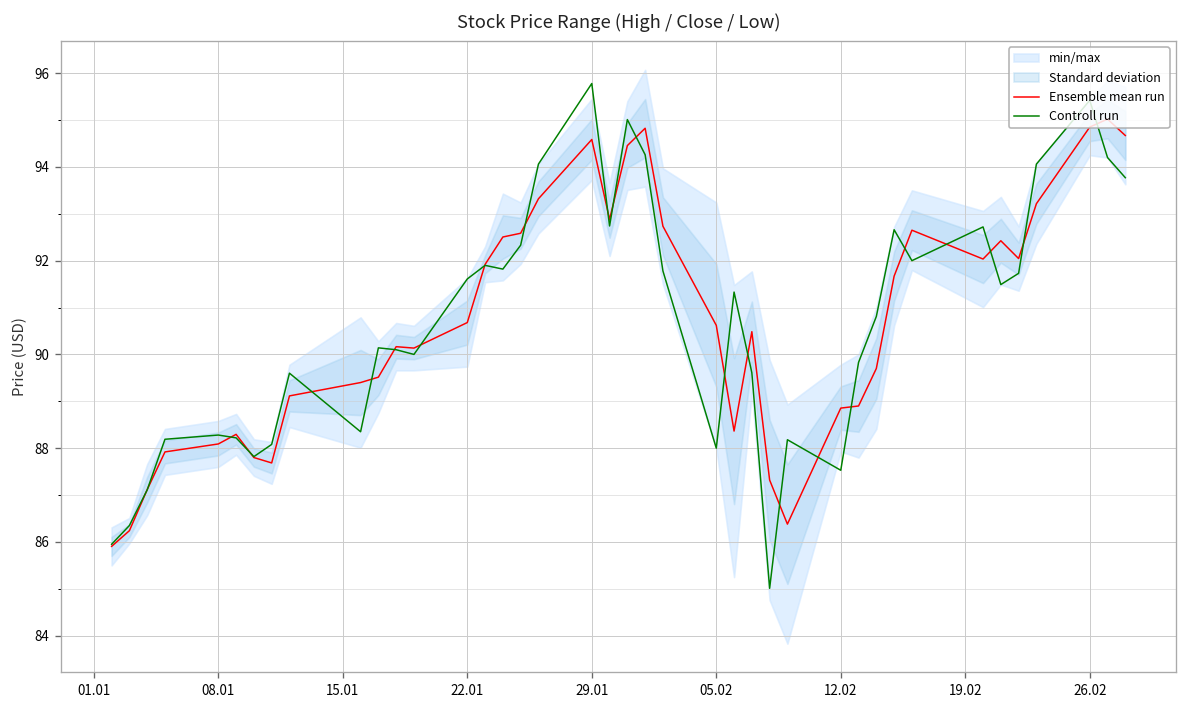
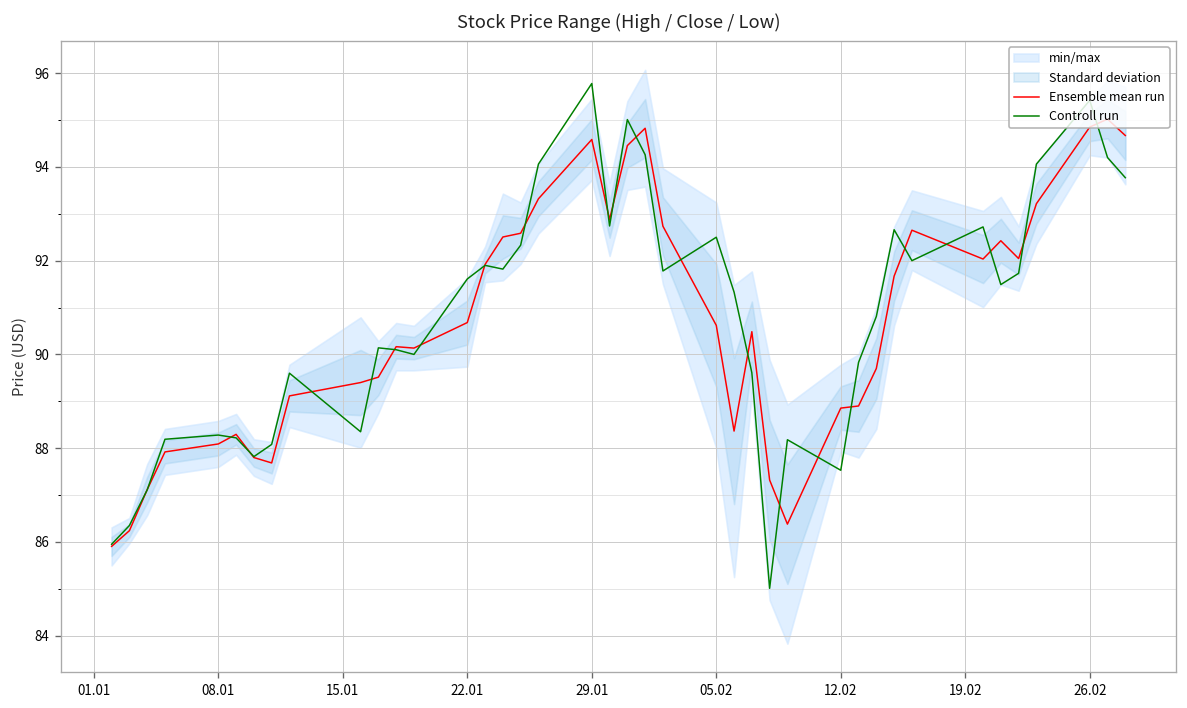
Controll run, 05.02: 88.0 -> 92.5
